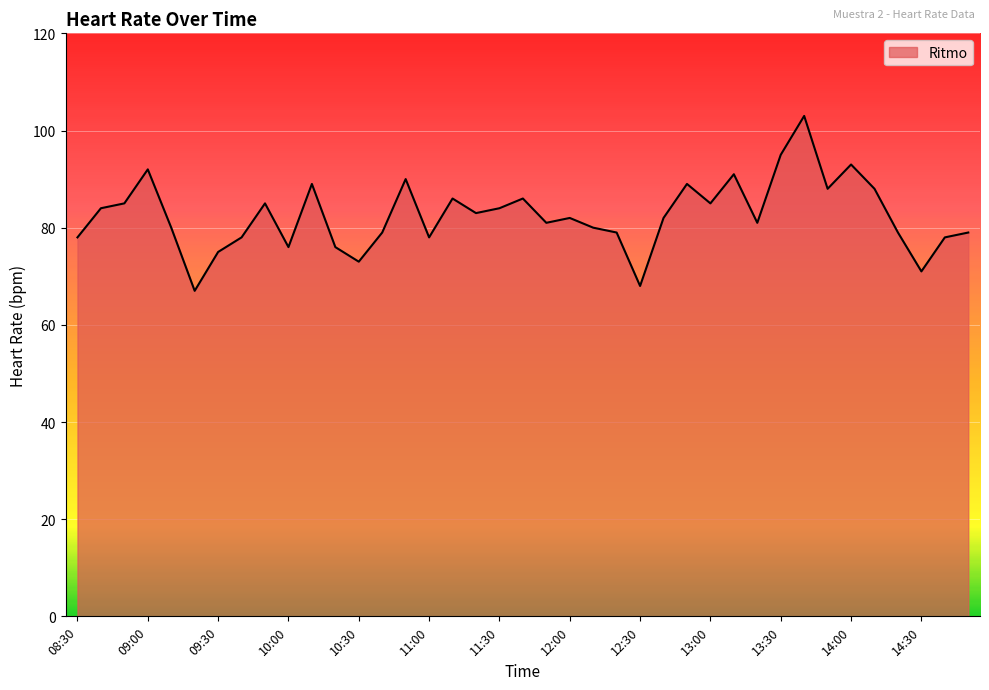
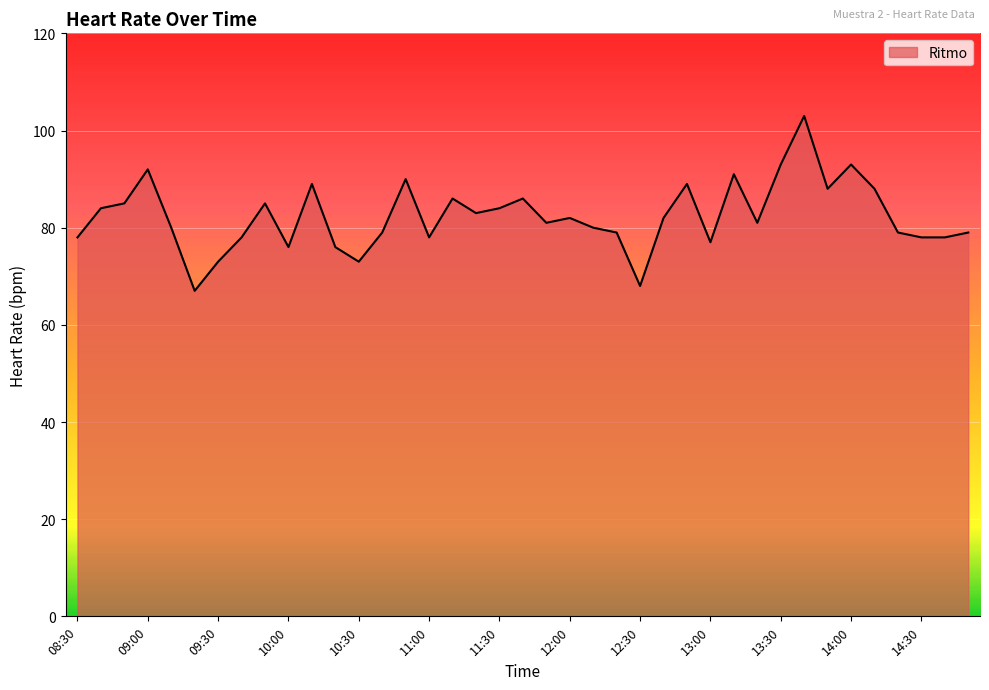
09:30: 75 -> 73
13:00: 85 -> 77
13:30: 95 -> 93
14:30: 71 -> 78
